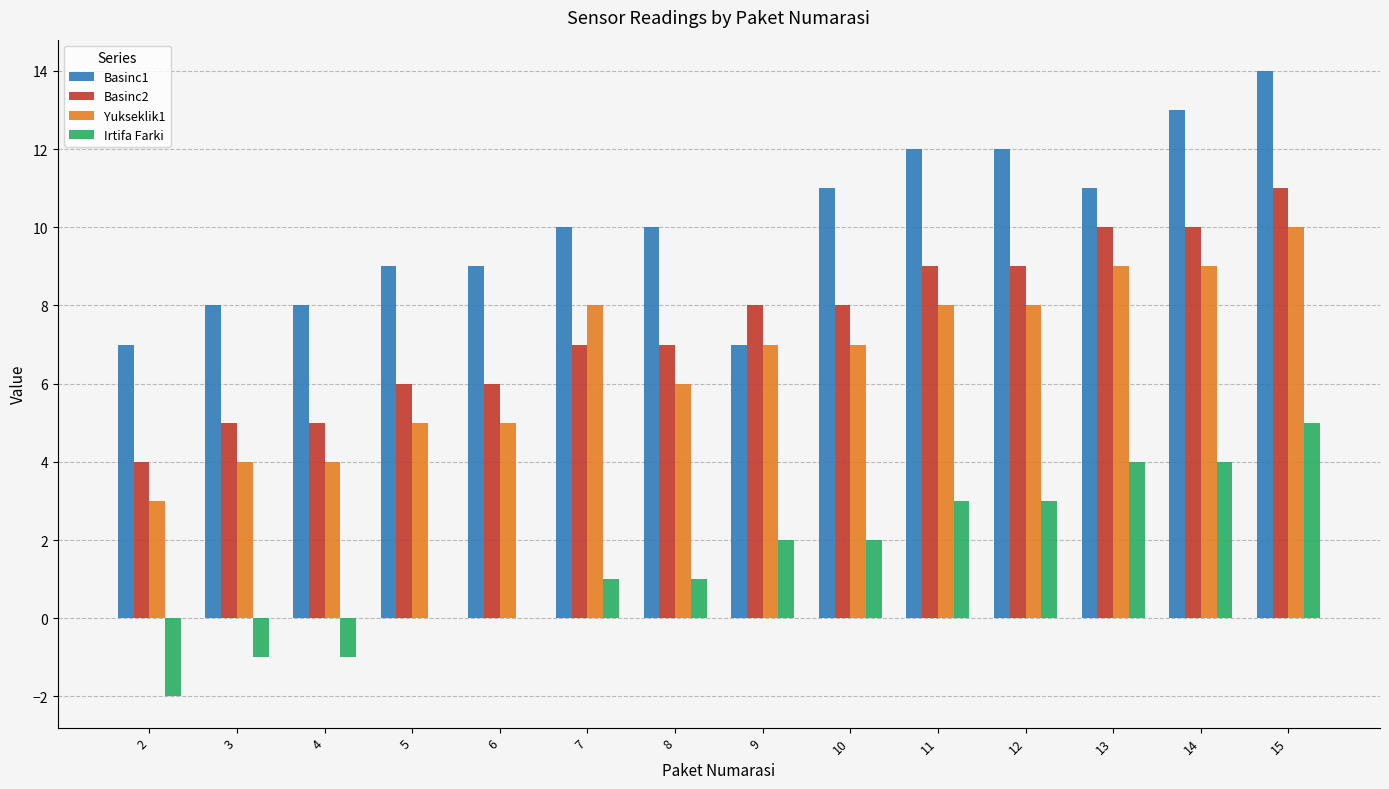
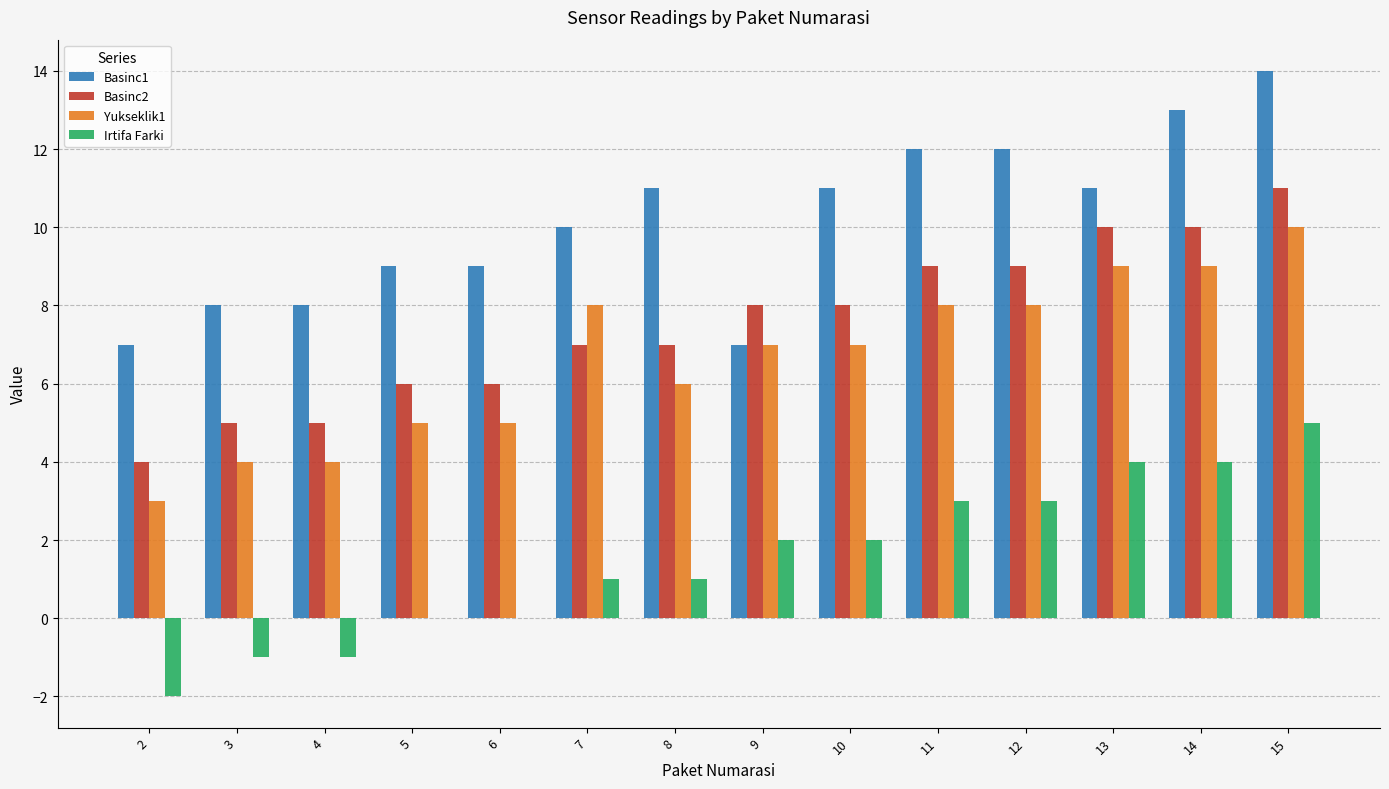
Basinc1, 8: 10 -> 11
